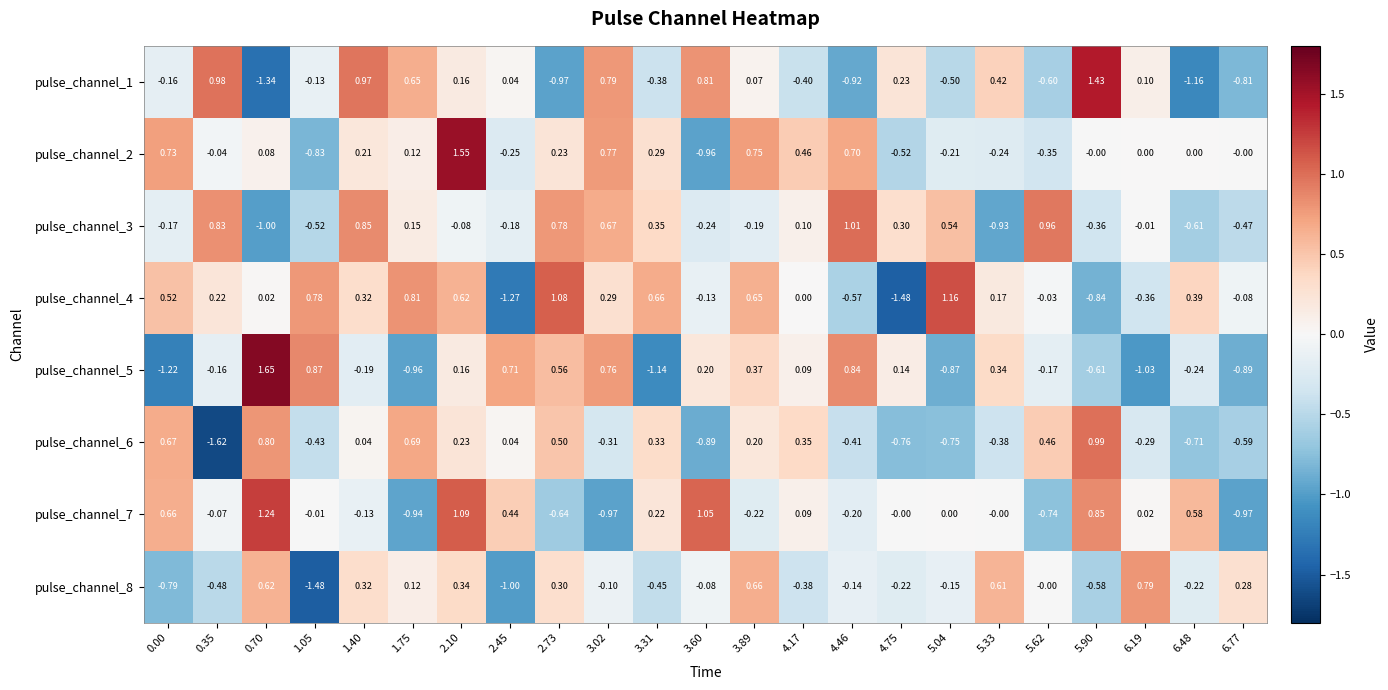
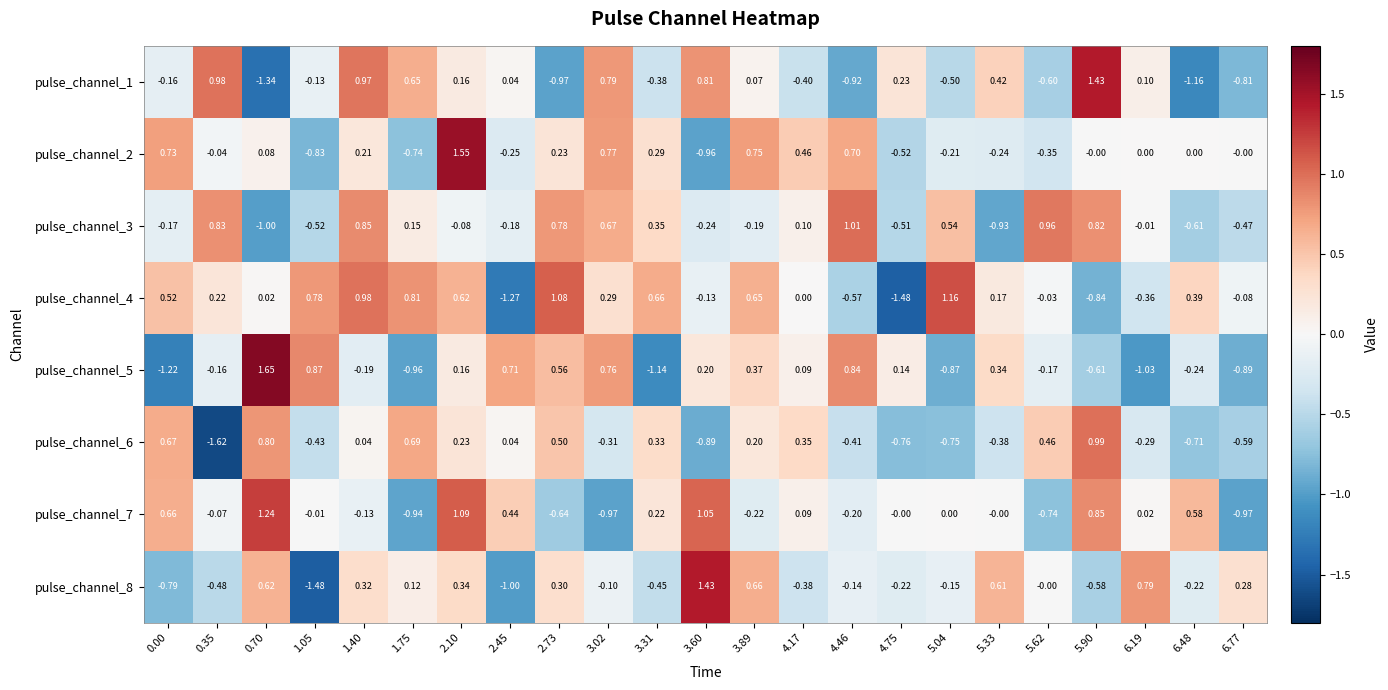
pulse_channel_2, 1.75: 0.12 -> -0.74
pulse_channel_3, 4.75: 0.30 -> -0.51
pulse_channel_3, 5.90: -0.36 -> 0.82
pulse_channel_4, 1.40: 0.32 -> 0.98
pulse_channel_8, 3.60: -0.08 -> 1.43
